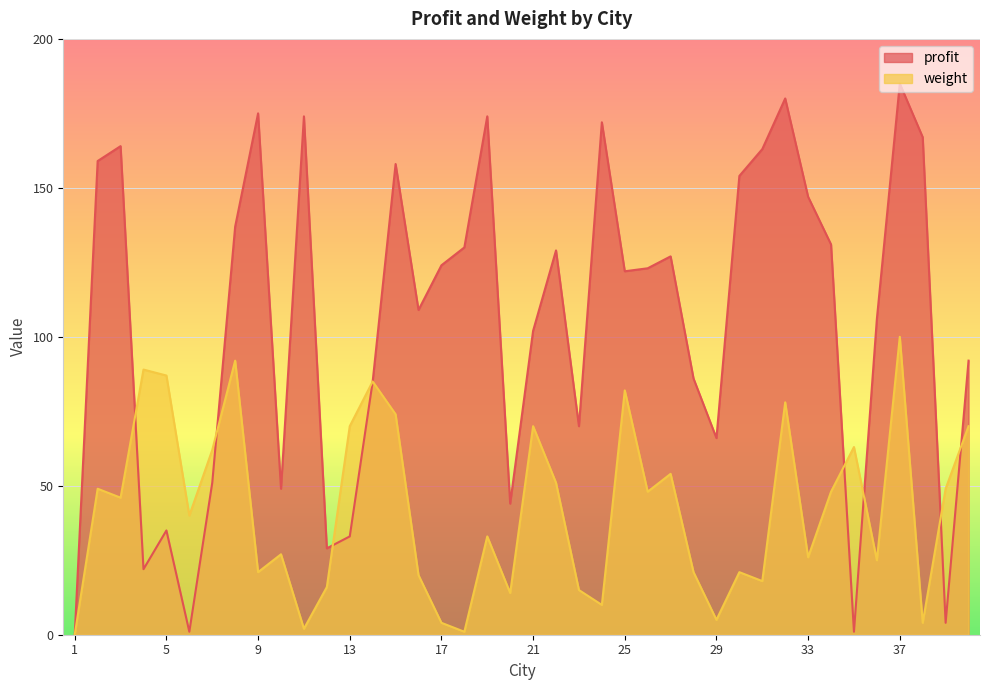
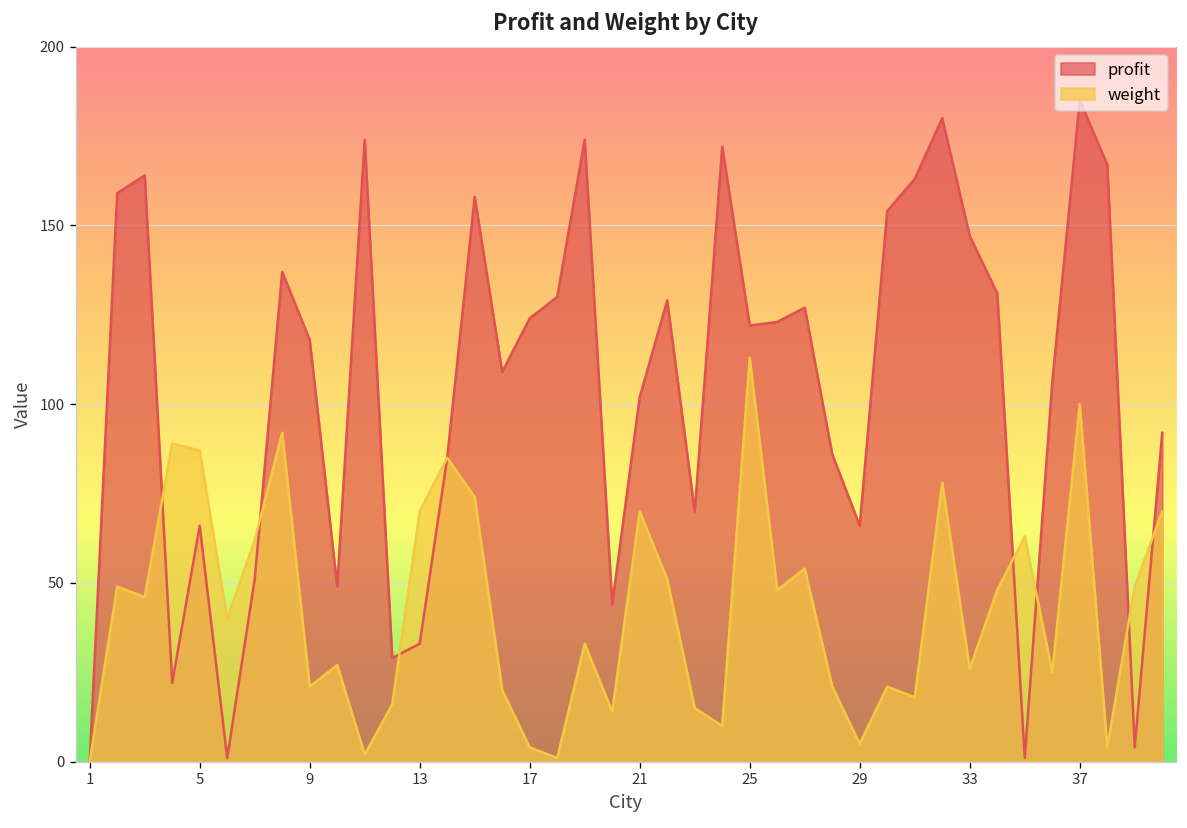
profit, 5: 35 -> 66
profit, 9: 175 -> 118
weight, 25: 82 -> 113
